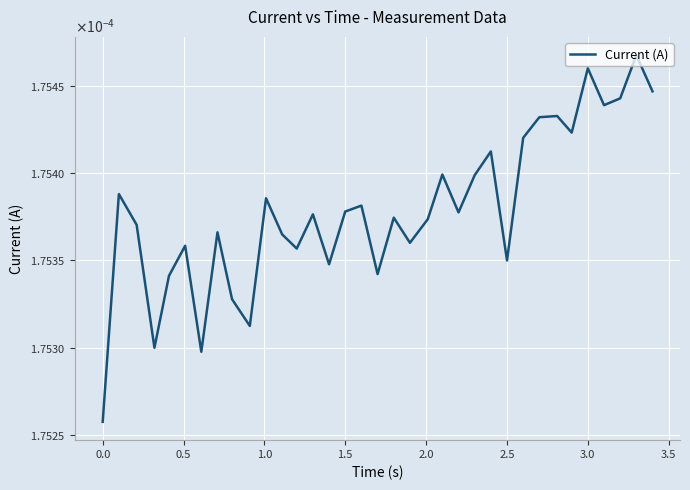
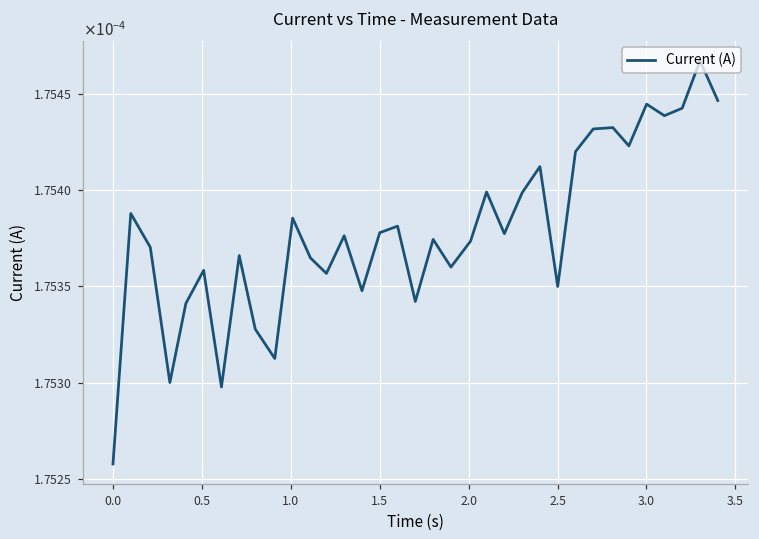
3.0: 0.000175460 -> 0.000175445
